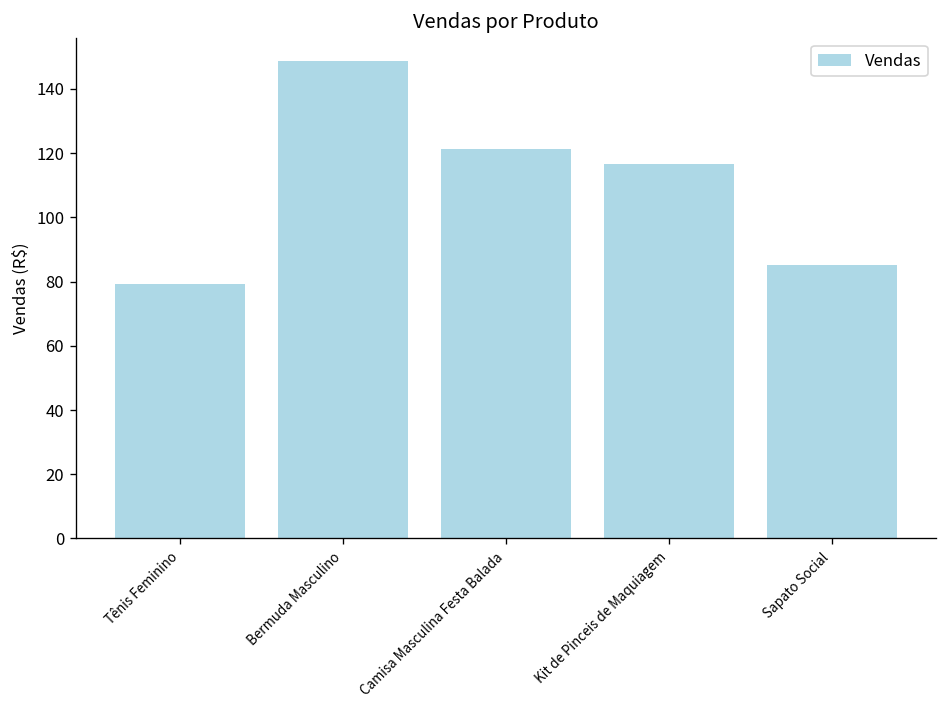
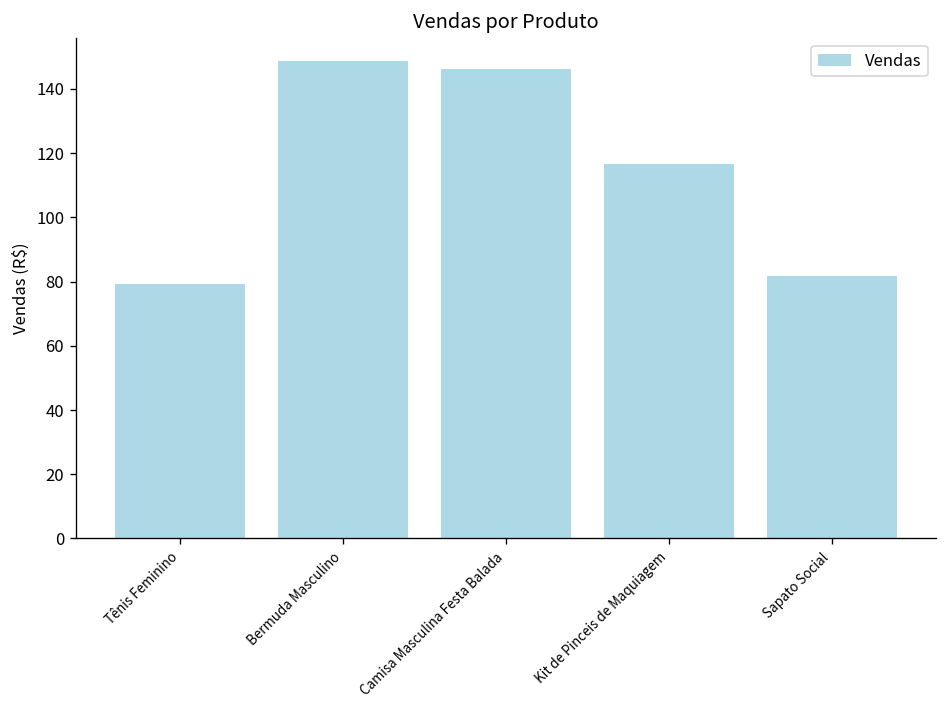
Camisa Masculina Festa Balada: 121 -> 146
Sapato Social: 85 -> 82
